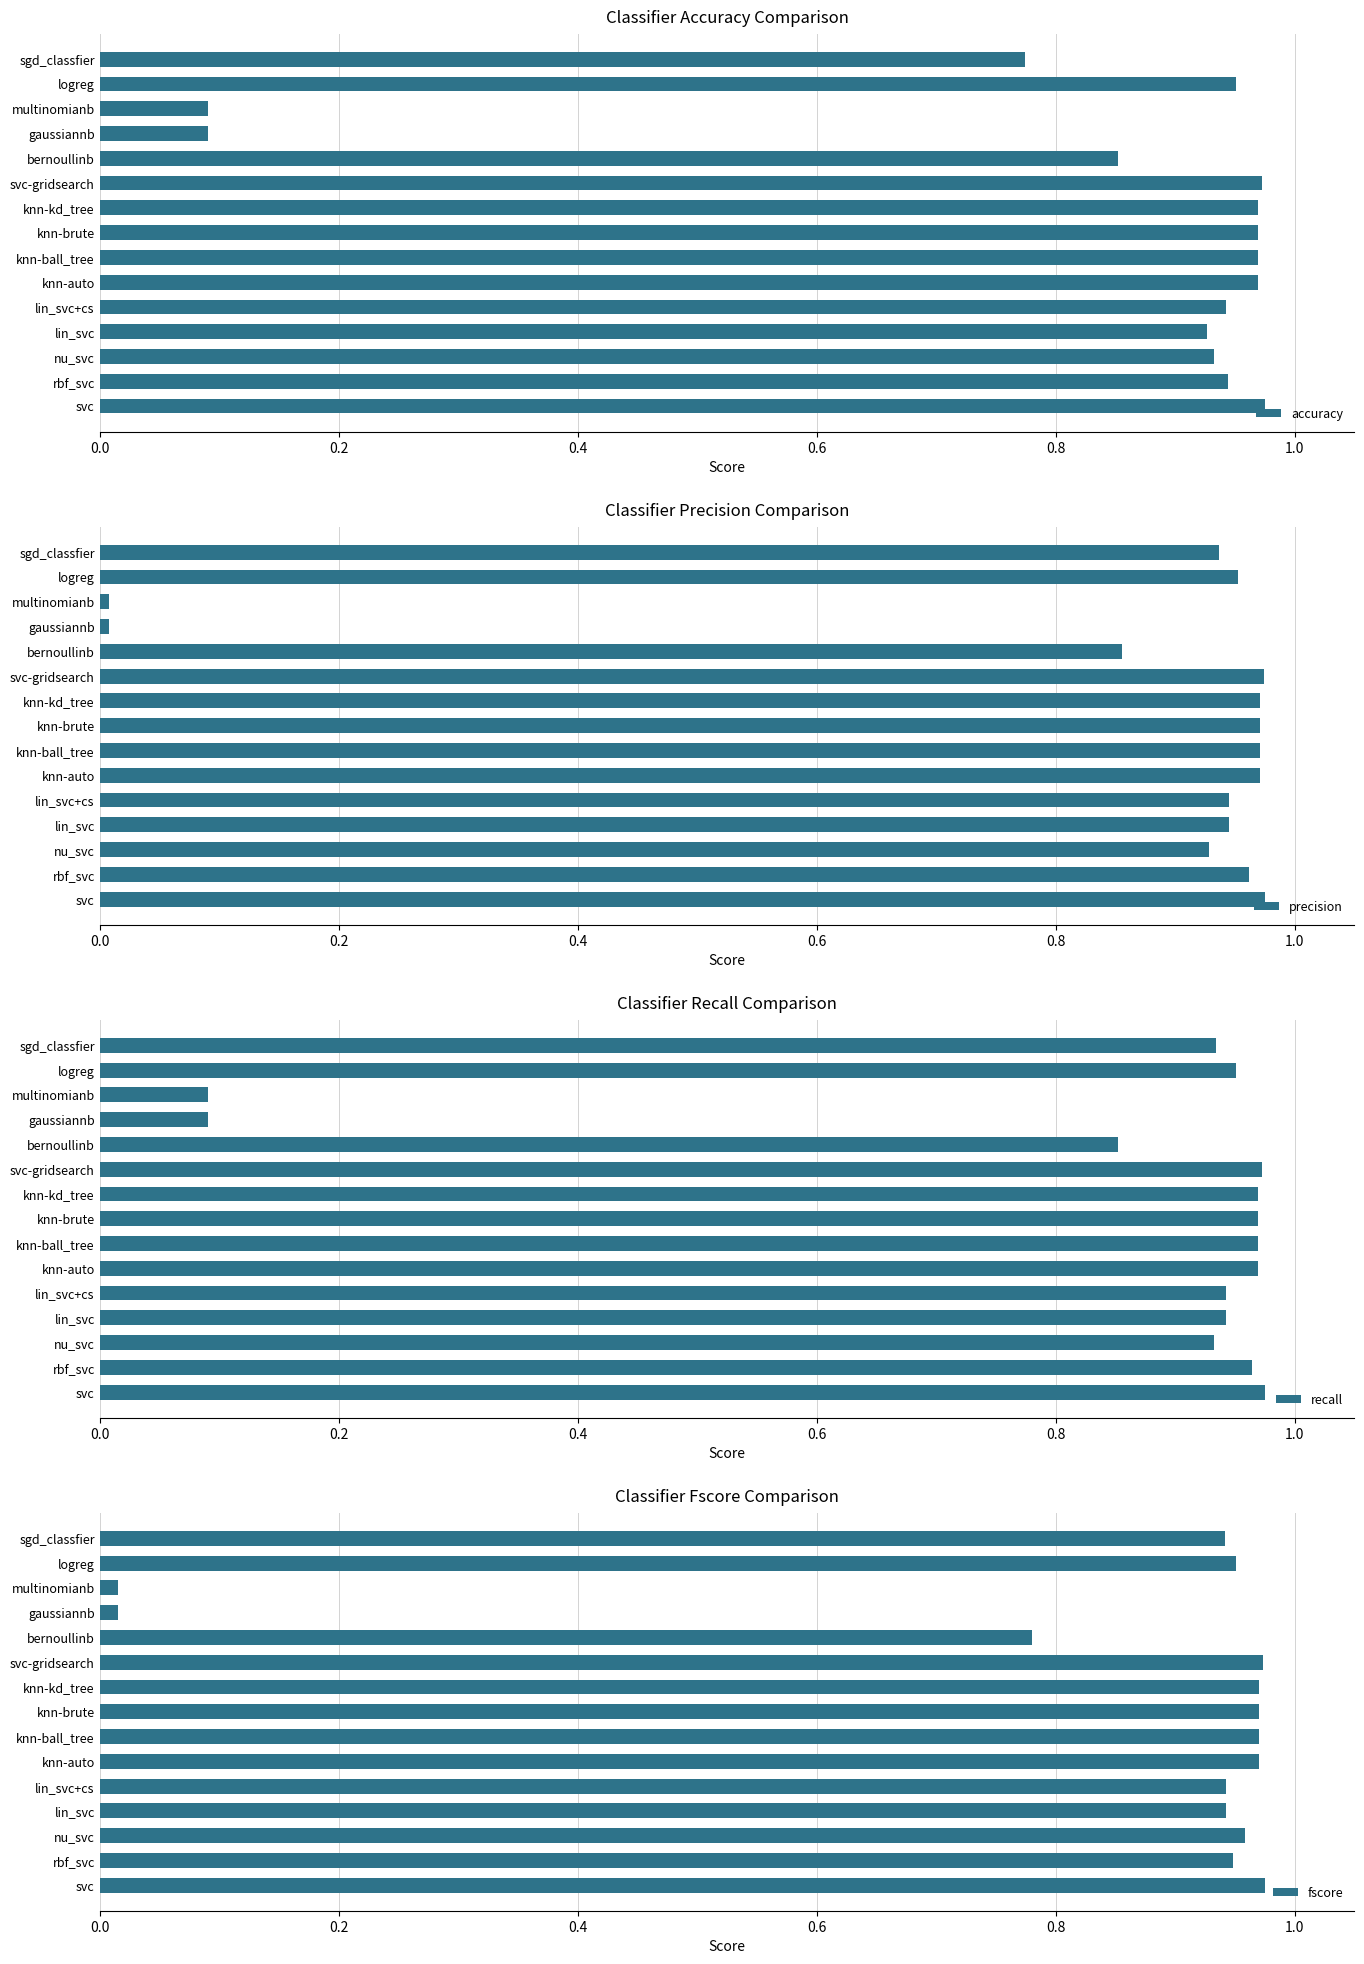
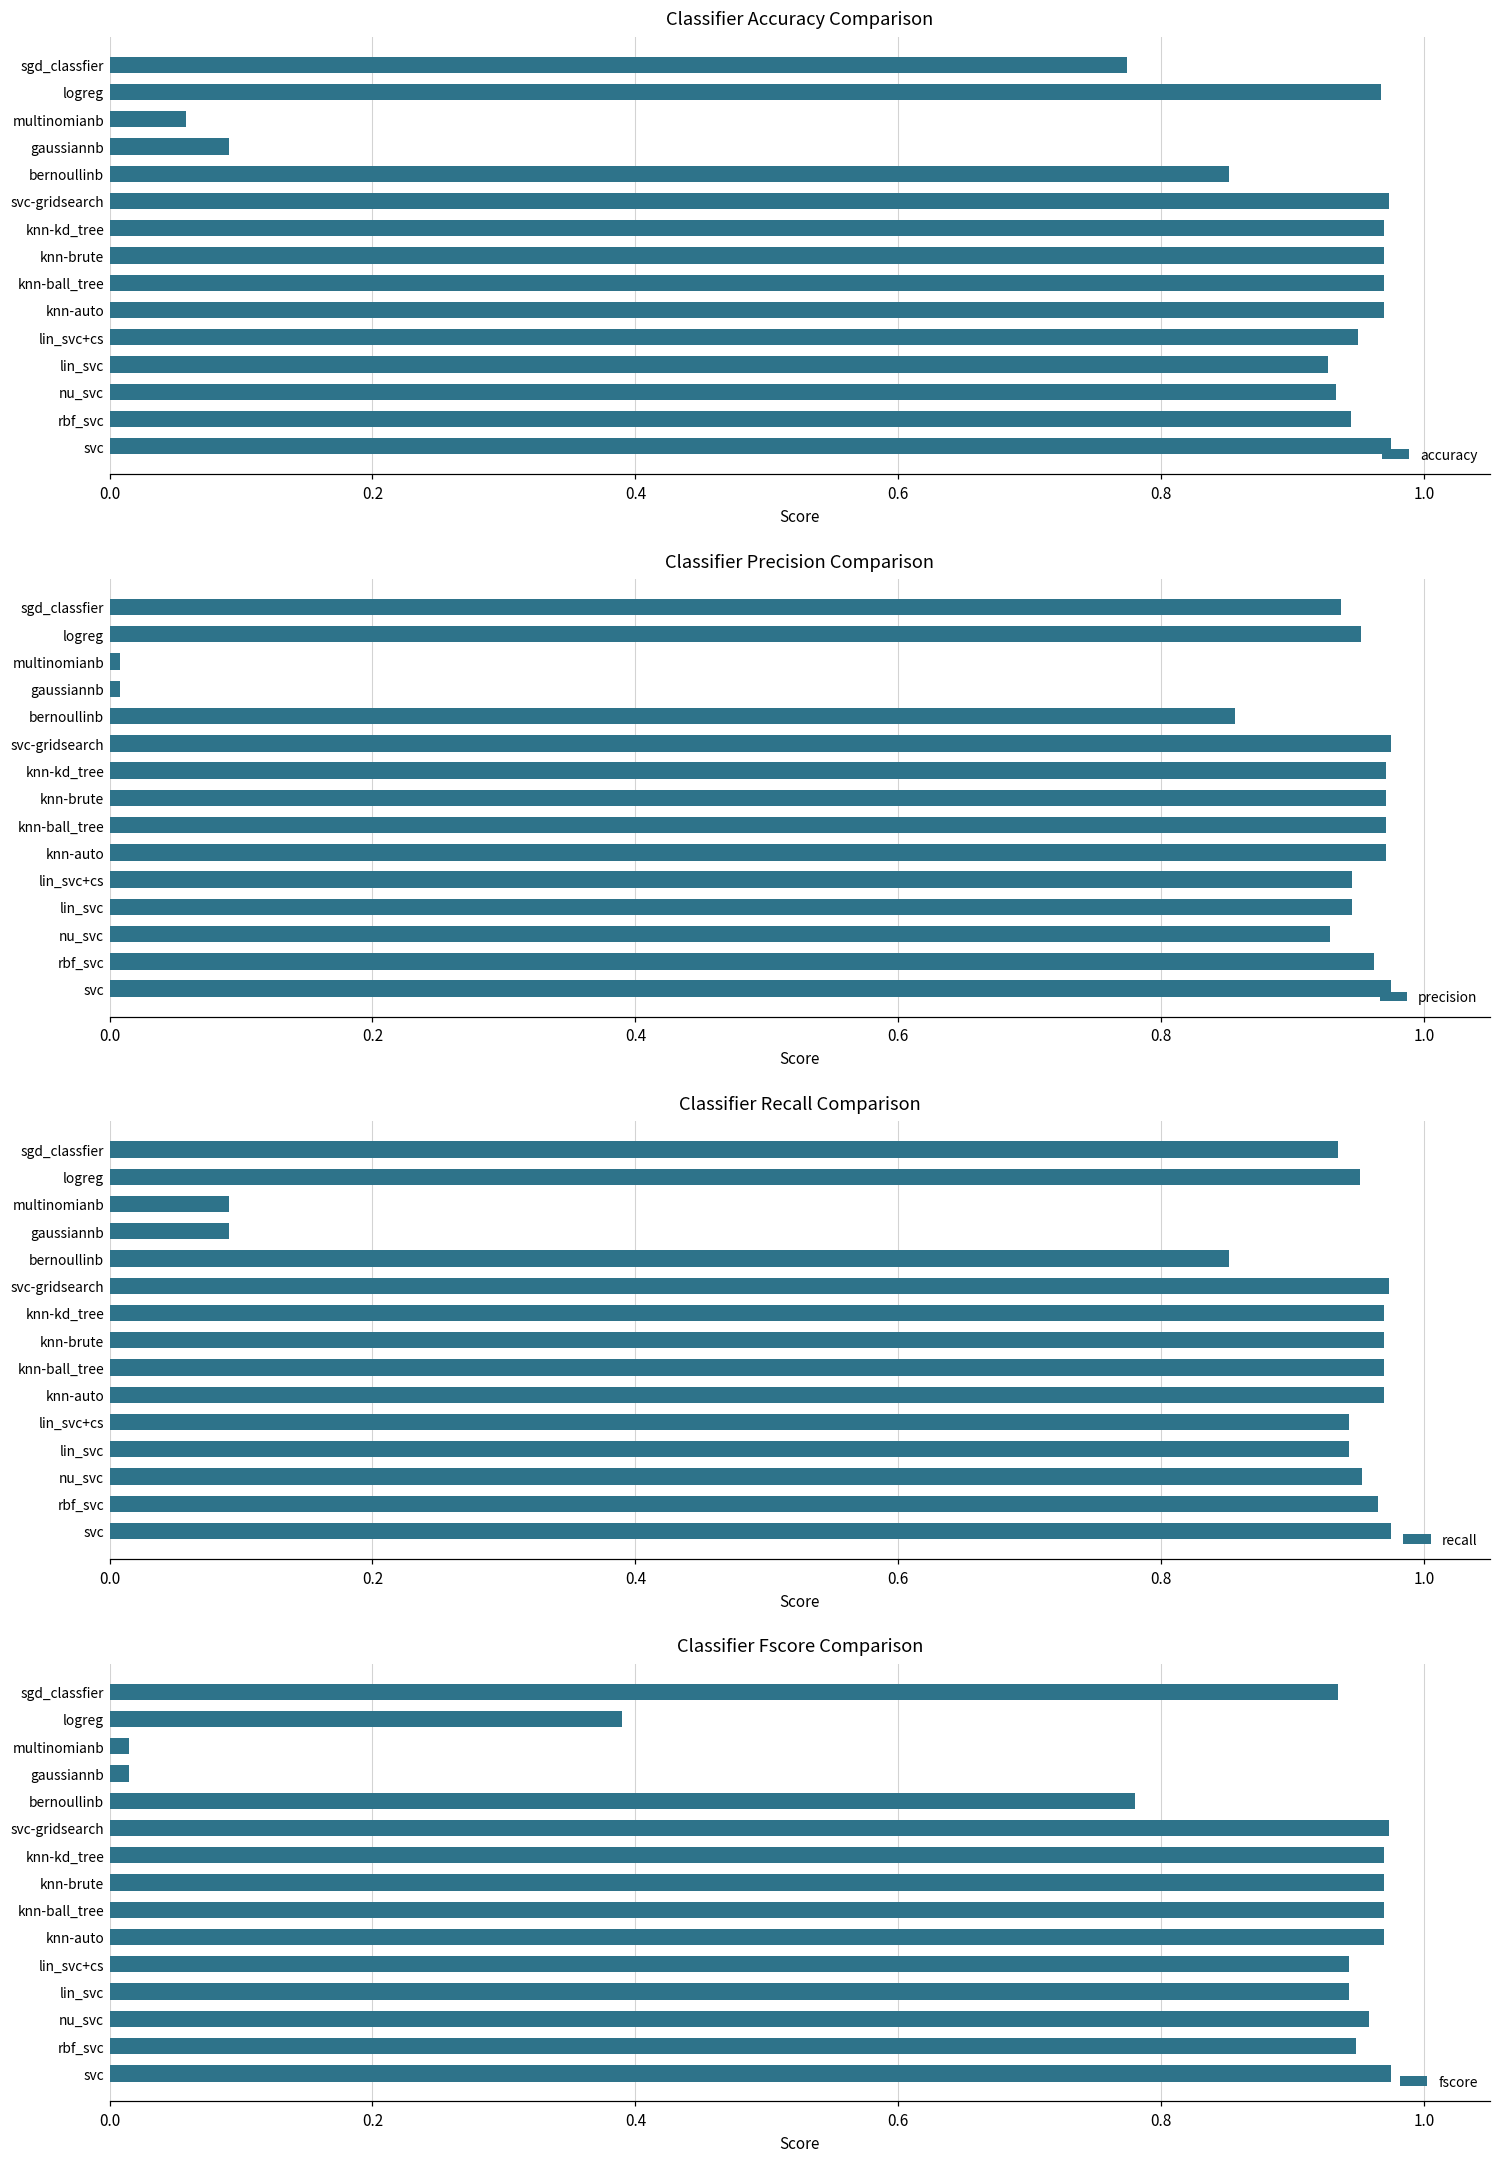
Classifier Accuracy Comparison, logreg: 0.951 -> 0.967
Classifier Accuracy Comparison, multinomianb: 0.091 -> 0.058
Classifier Accuracy Comparison, lin_svc+cs: 0.943 -> 0.950
Classifier Recall Comparison, nu_svc: 0.933 -> 0.952
Classifier Fscore Comparison, sgd_classfier: 0.942 -> 0.935
Classifier Fscore Comparison, logreg: 0.951 -> 0.390
